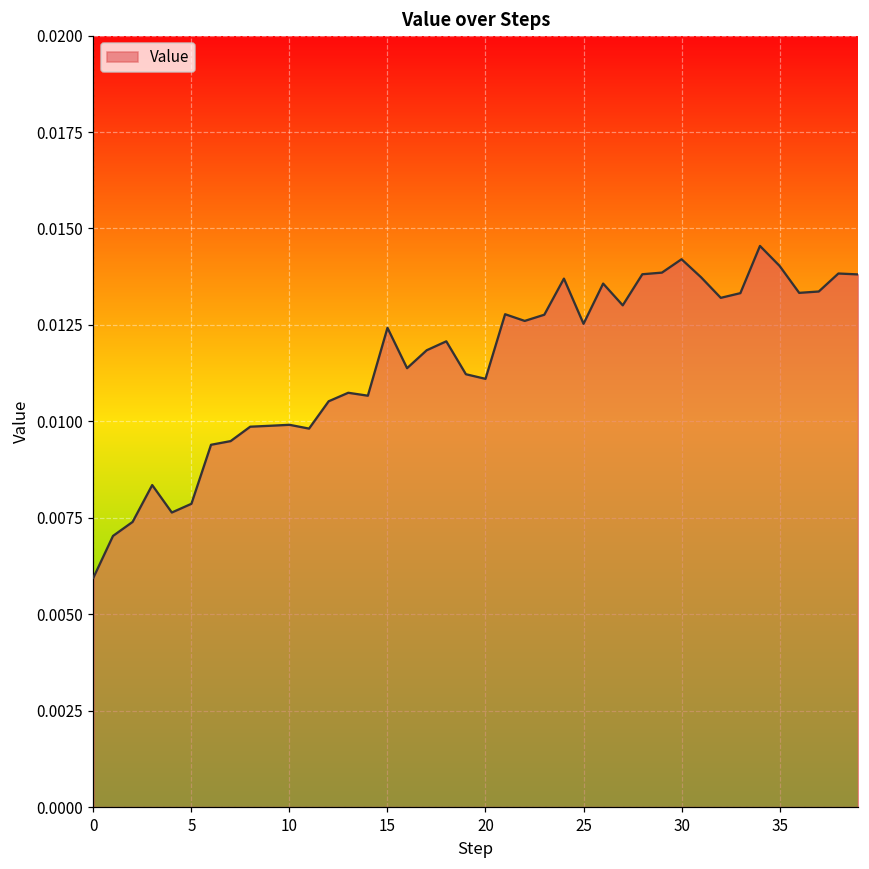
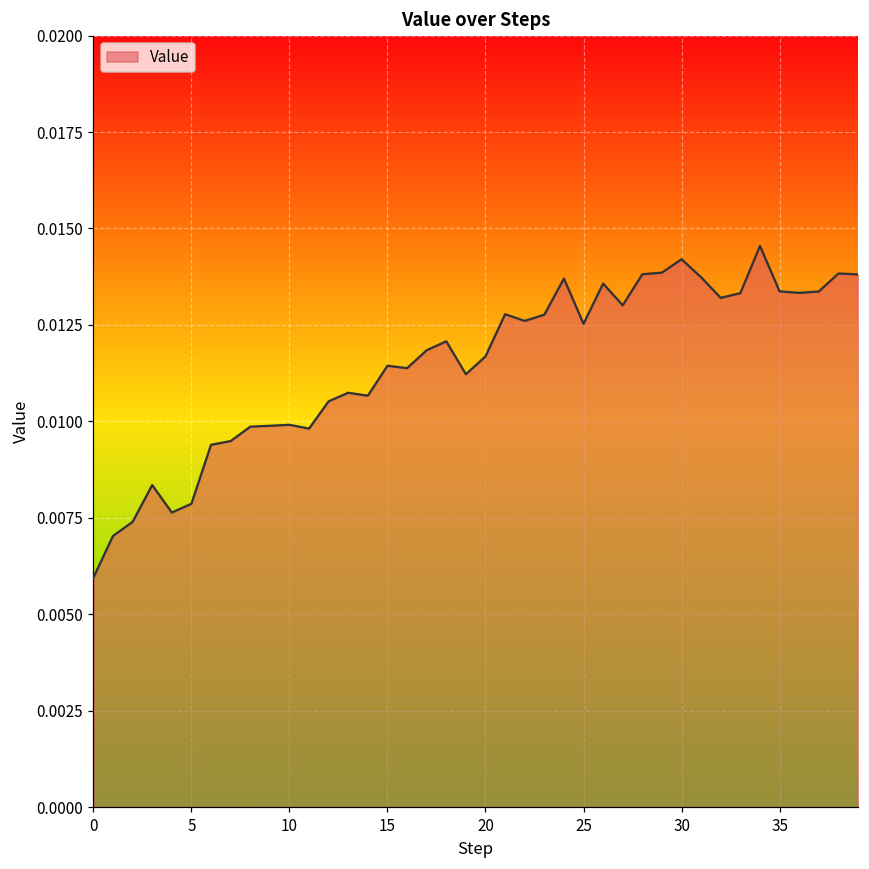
15: 0.0124 -> 0.0114
20: 0.0111 -> 0.0117
35: 0.0140 -> 0.0134
